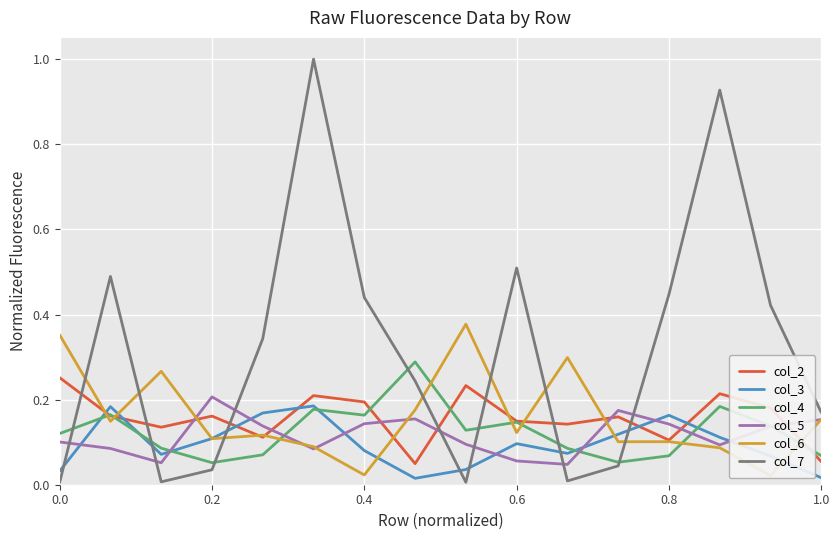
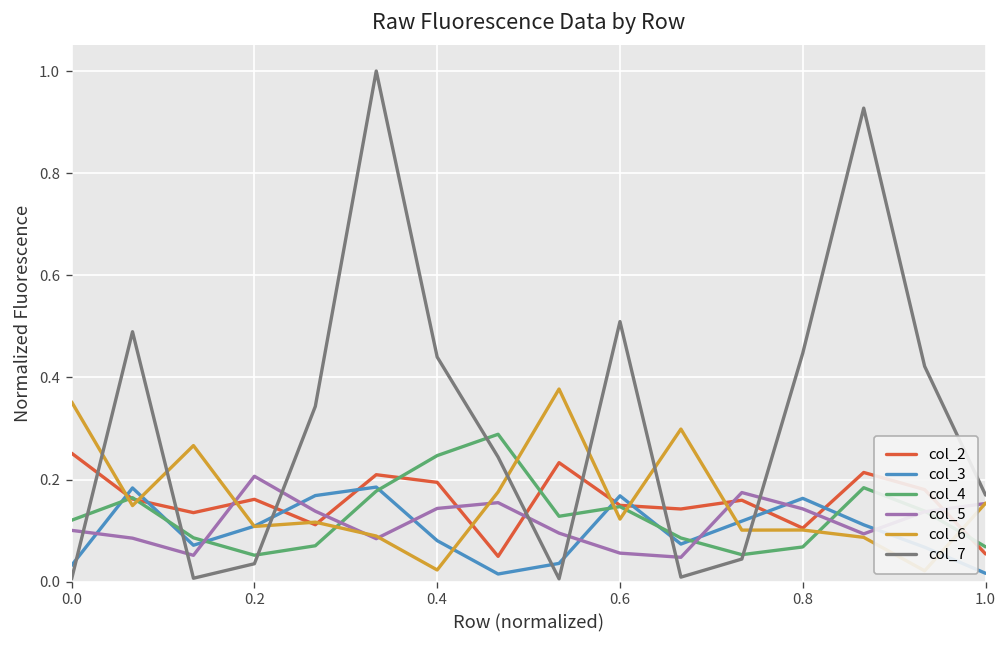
col_4, 0.4: 0.16 -> 0.25
col_3, 0.6: 0.10 -> 0.17
